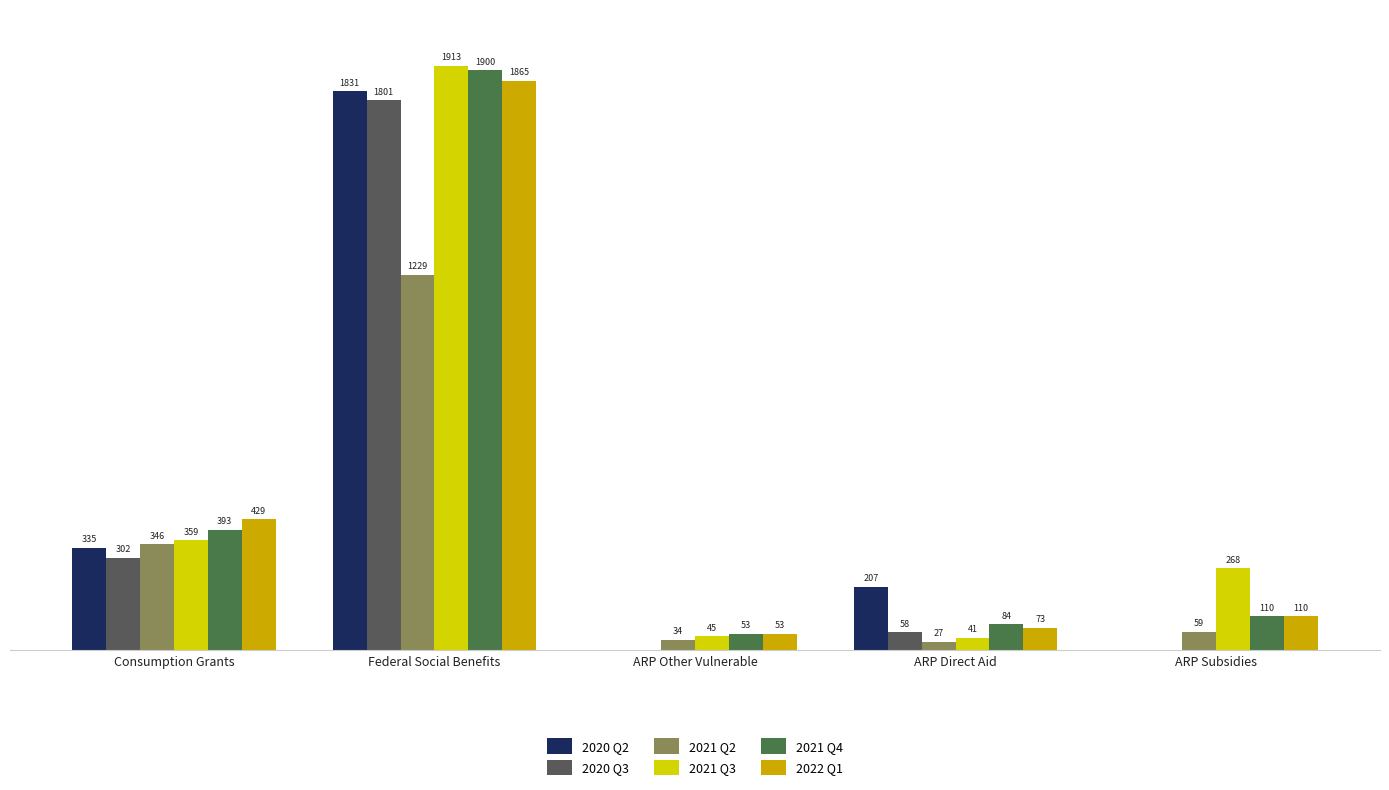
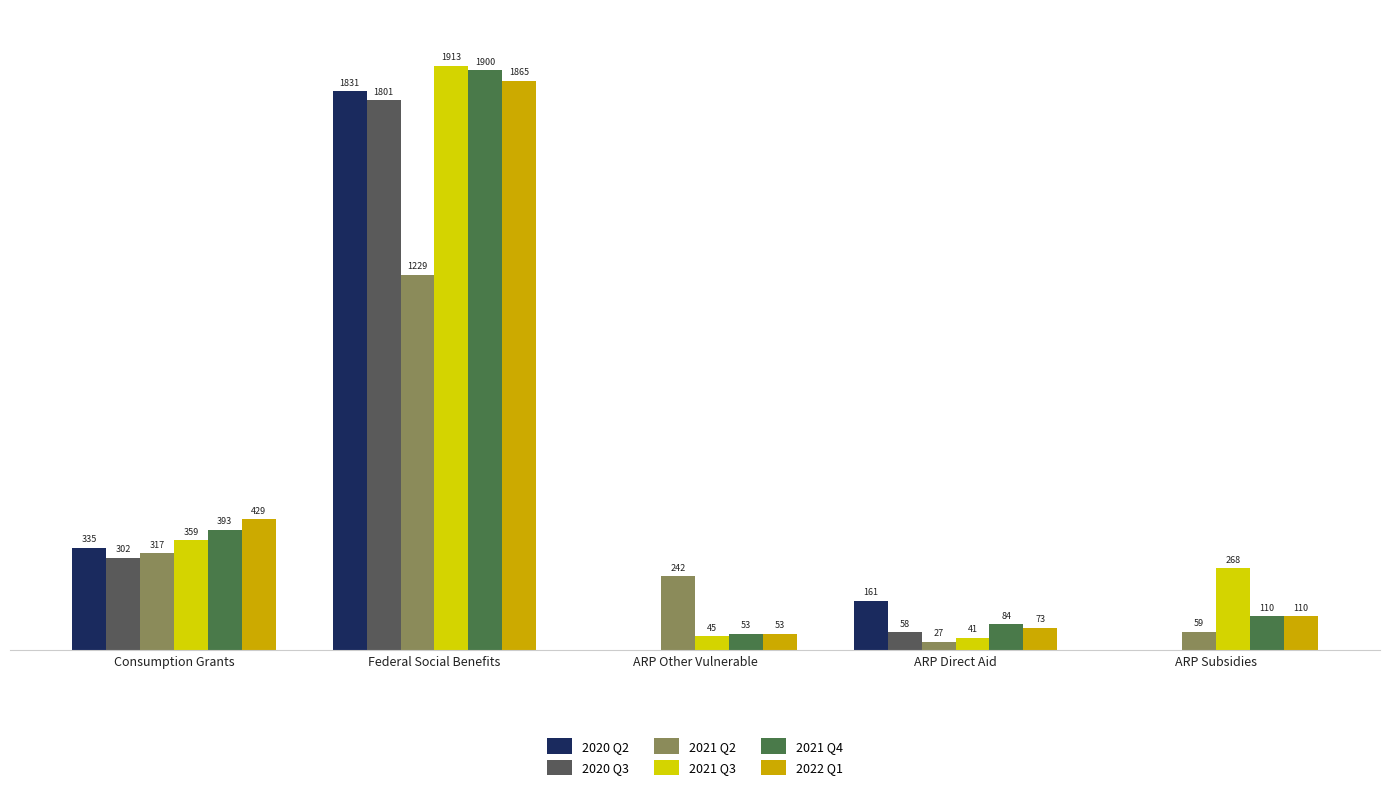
2021 Q2, Consumption Grants: 346 -> 317
2021 Q2, ARP Other Vulnerable: 34 -> 242
2020 Q2, ARP Direct Aid: 207 -> 161
